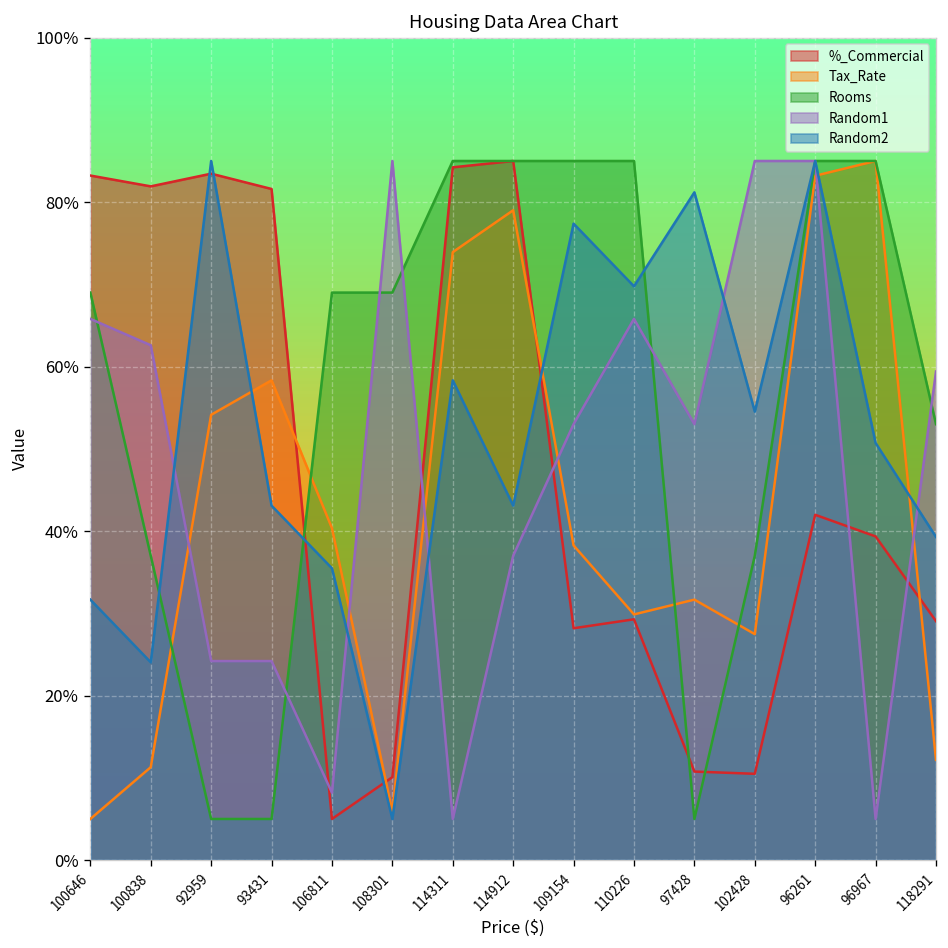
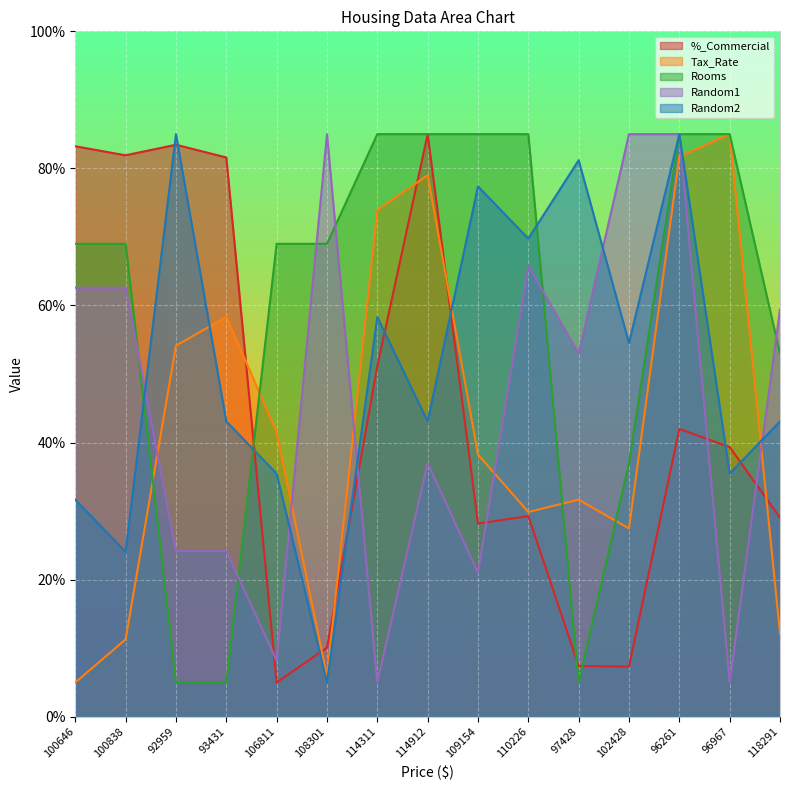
Random1, 100646: 66% -> 63%
Rooms, 100838: 37% -> 69%
Tax_Rate, 106811: 40% -> 42%
%_Commercial, 114311: 84% -> 51%
Random1, 109154: 53% -> 21%
%_Commercial, 97428: 11% -> 7%
%_Commercial, 102428: 10% -> 7%
Tax_Rate, 96261: 83% -> 82%
Random2, 96967: 51% -> 35%
Random2, 118291: 39% -> 43%
